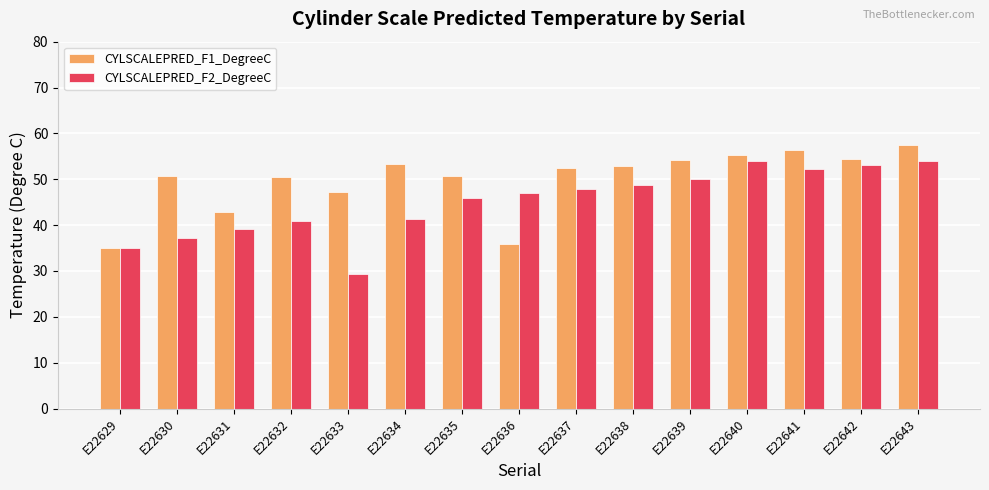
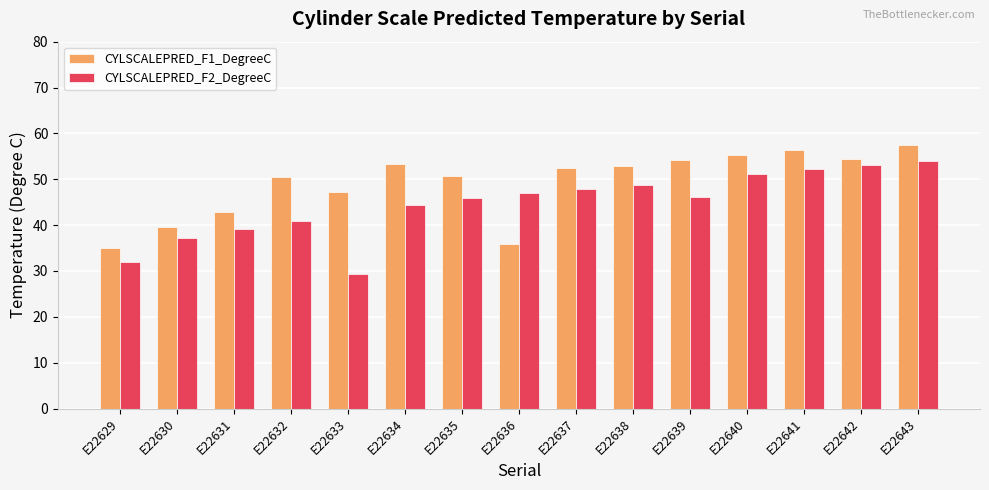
CYLSCALEPRED_F2_DegreeC, E22629: 35 -> 32
CYLSCALEPRED_F1_DegreeC, E22630: 51 -> 40
CYLSCALEPRED_F2_DegreeC, E22634: 41 -> 44
CYLSCALEPRED_F2_DegreeC, E22639: 50 -> 46
CYLSCALEPRED_F2_DegreeC, E22640: 54 -> 51
